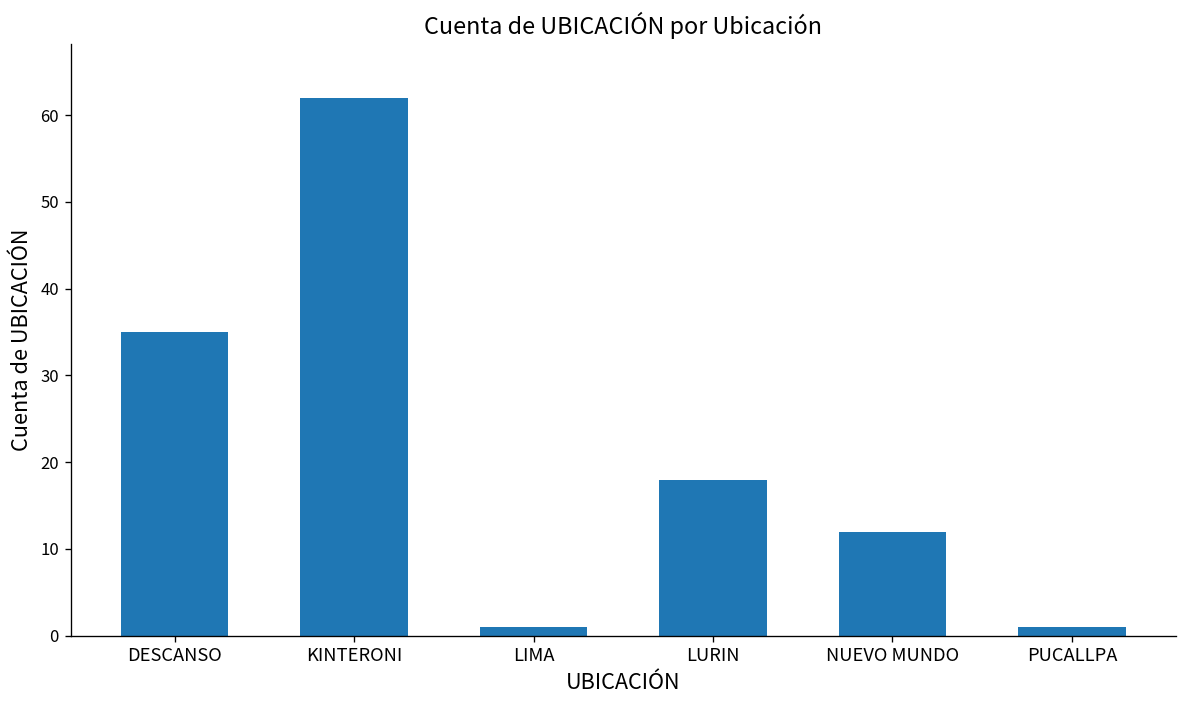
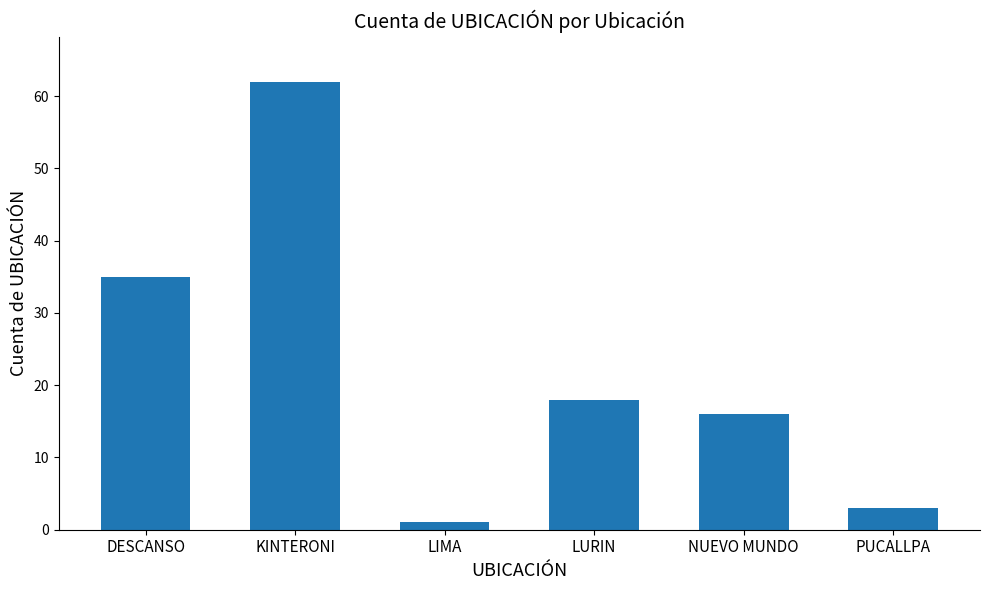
NUEVO MUNDO: 12 -> 16
PUCALLPA: 1 -> 3
